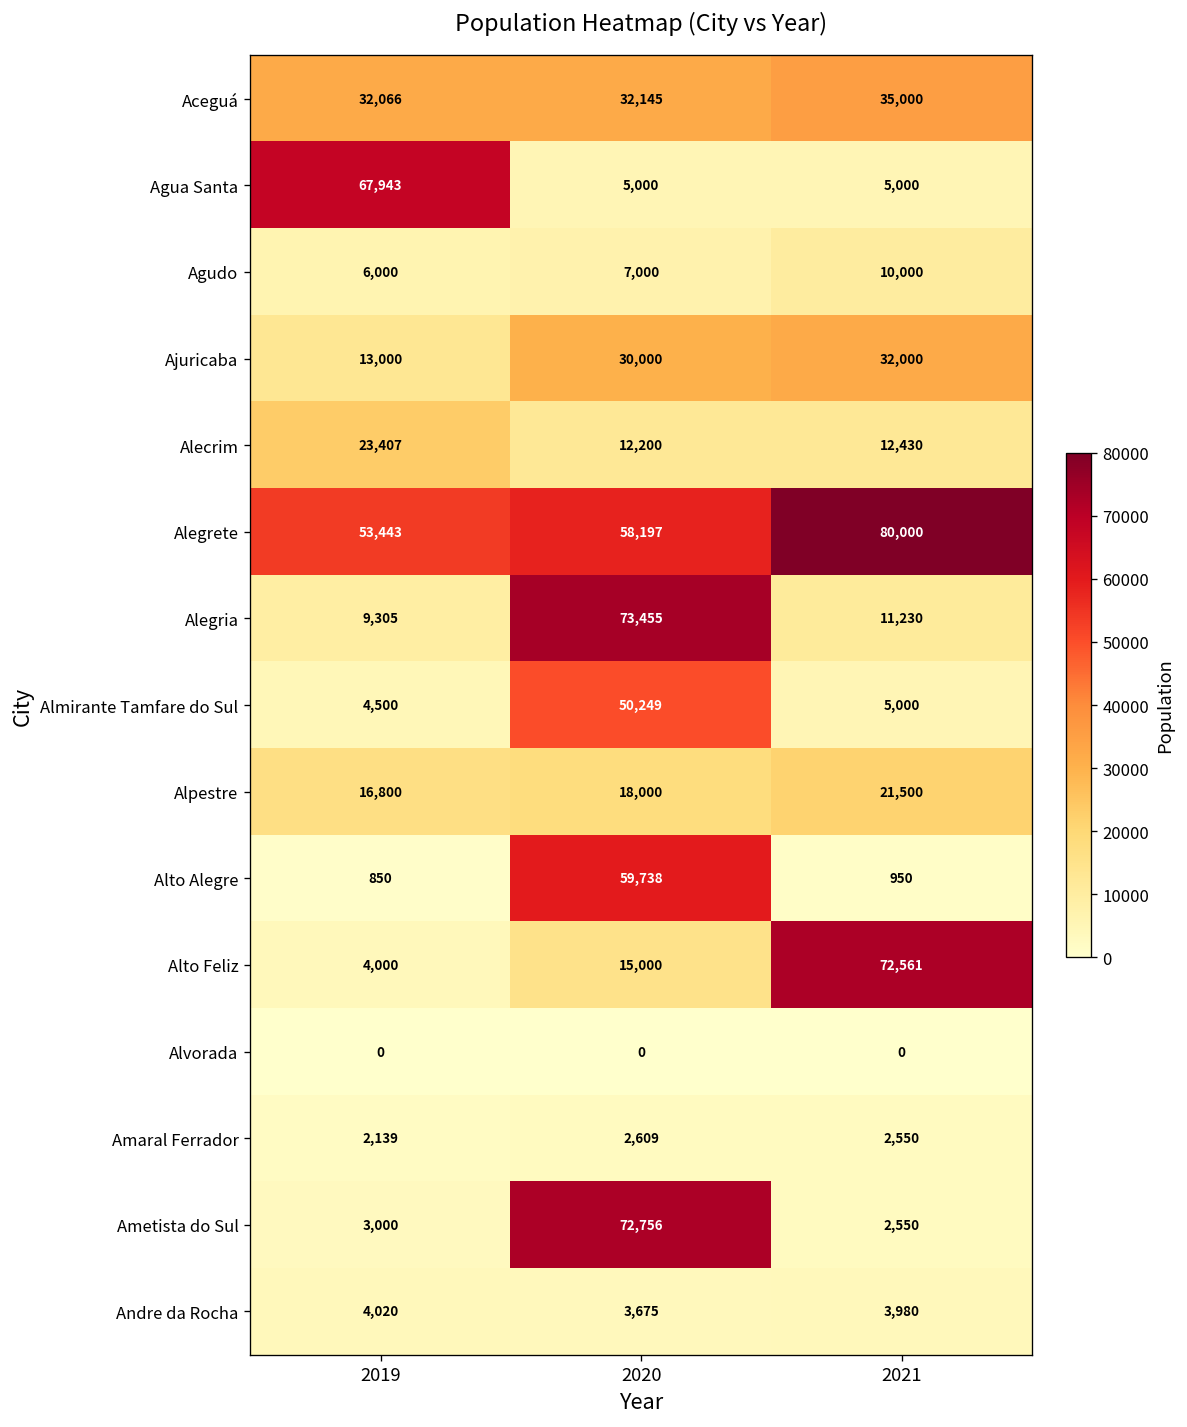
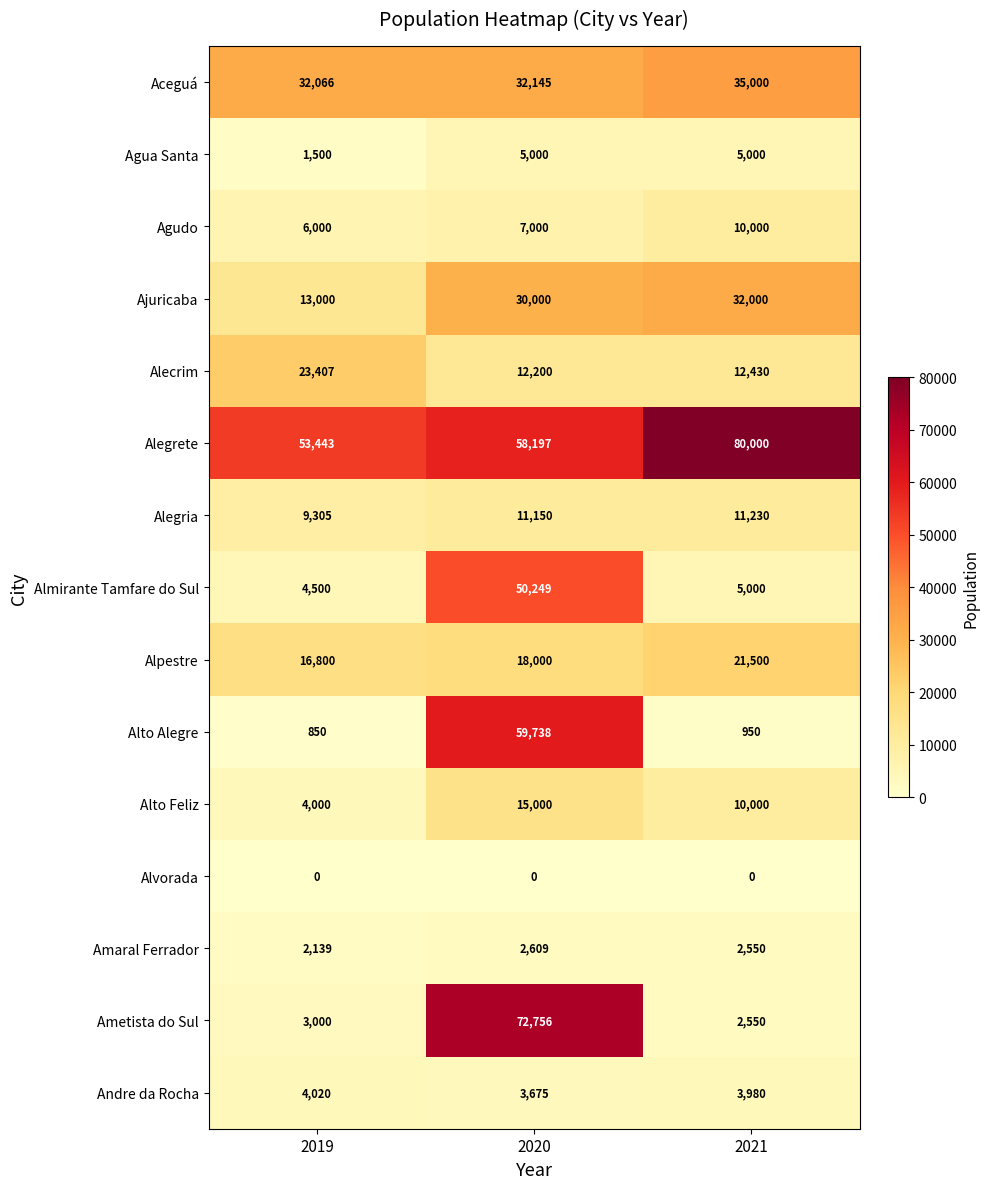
Agua Santa, 2019: 67,943 -> 1,500
Alegria, 2020: 73,455 -> 11,150
Alto Feliz, 2021: 72,561 -> 10,000
